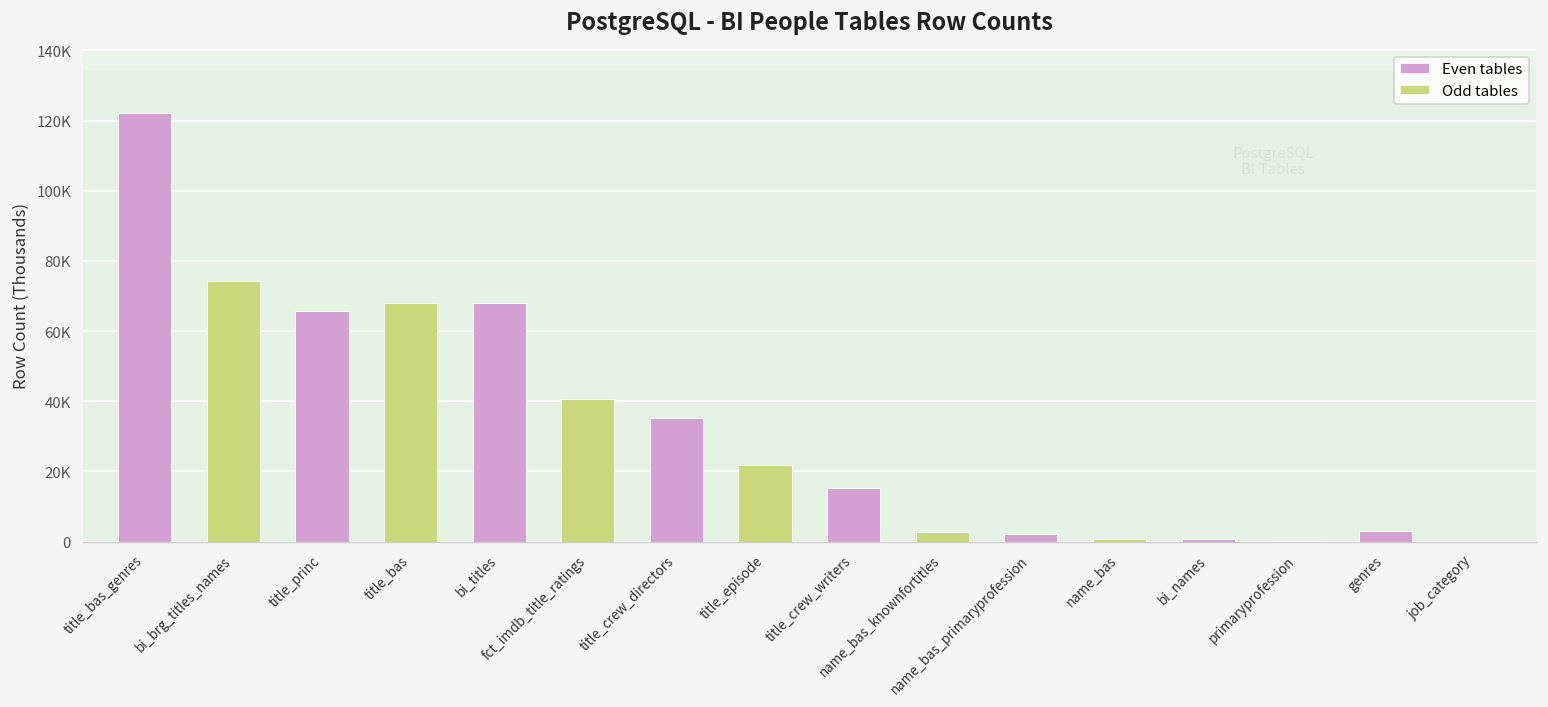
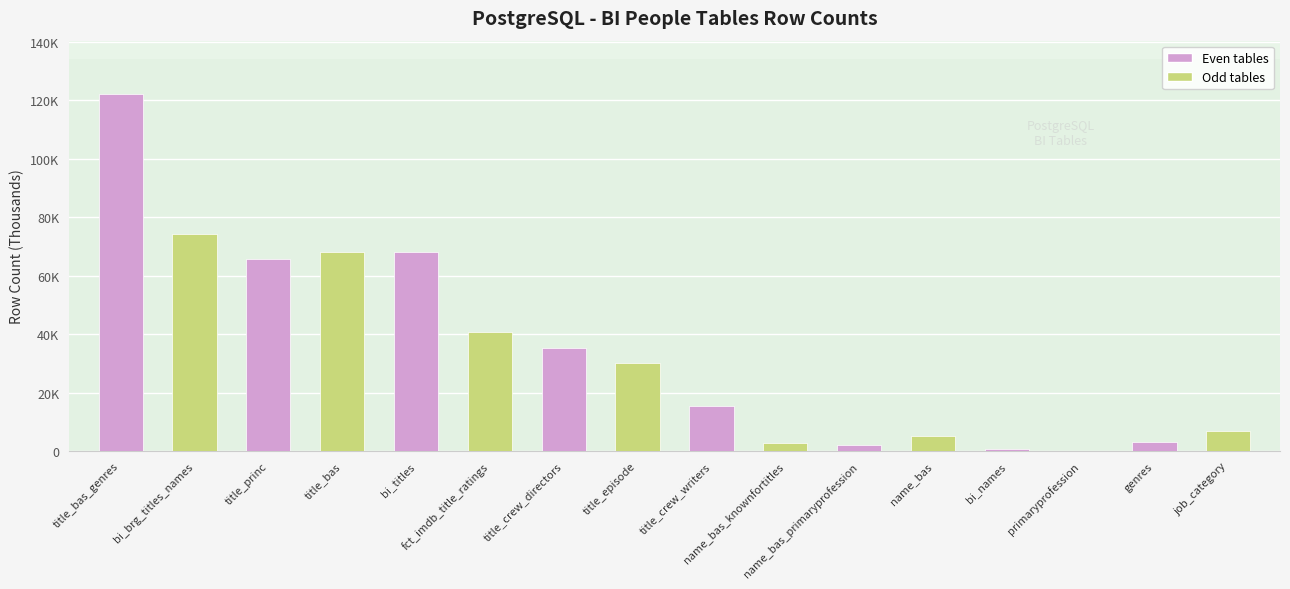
title_episode: 22000 -> 30000
name_bas: 1000 -> 5000
job_category: 0 -> 7000
